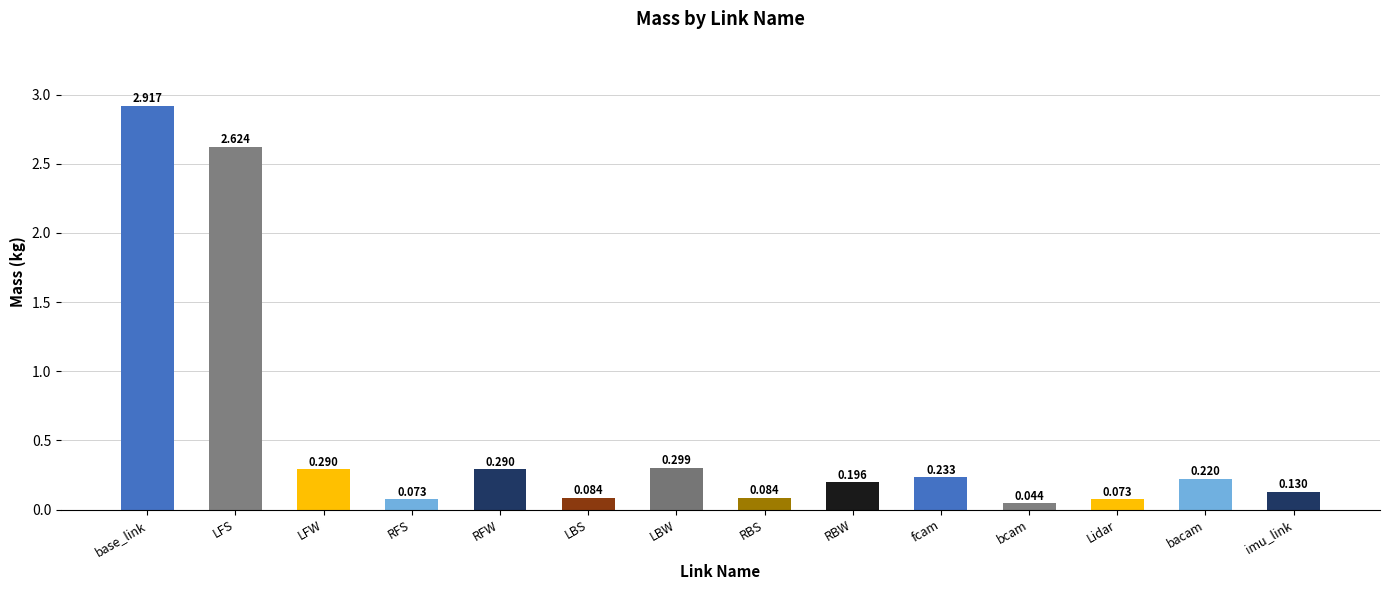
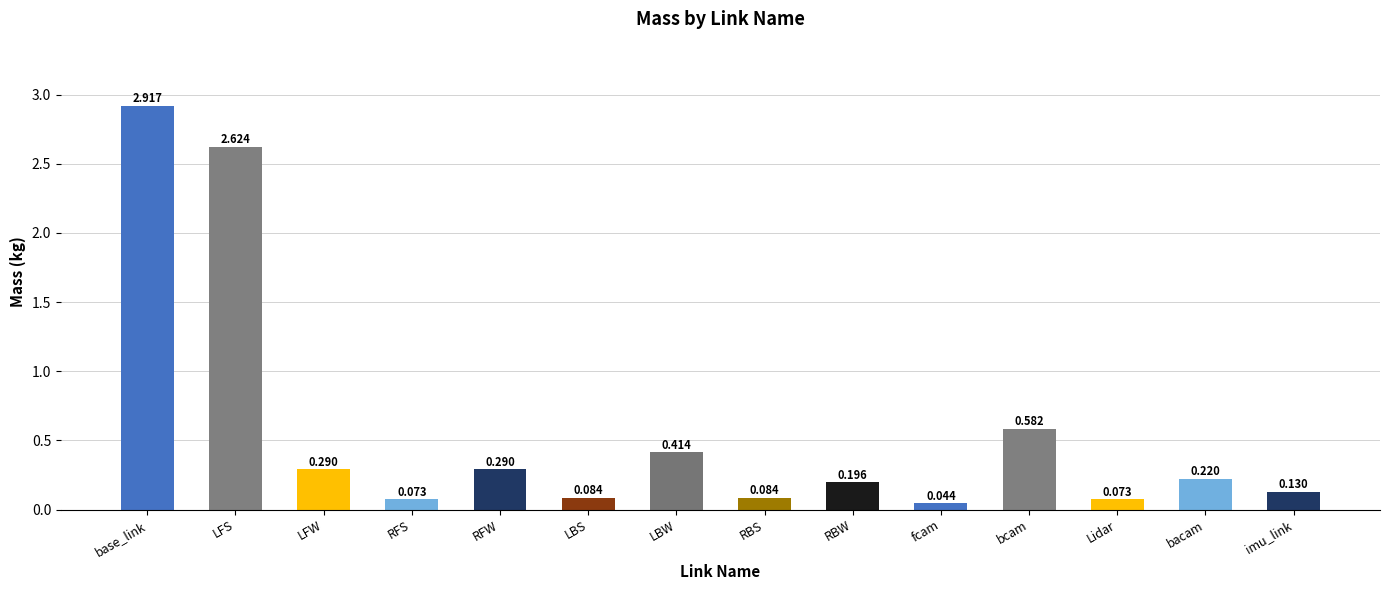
LBW: 0.299 -> 0.414
fcam: 0.233 -> 0.044
bcam: 0.044 -> 0.582
